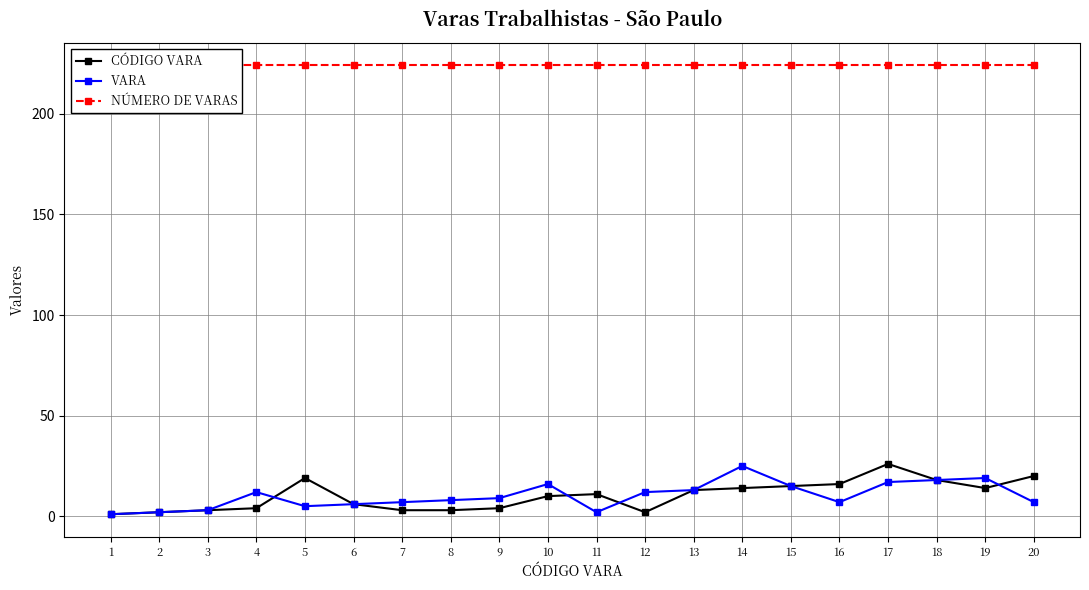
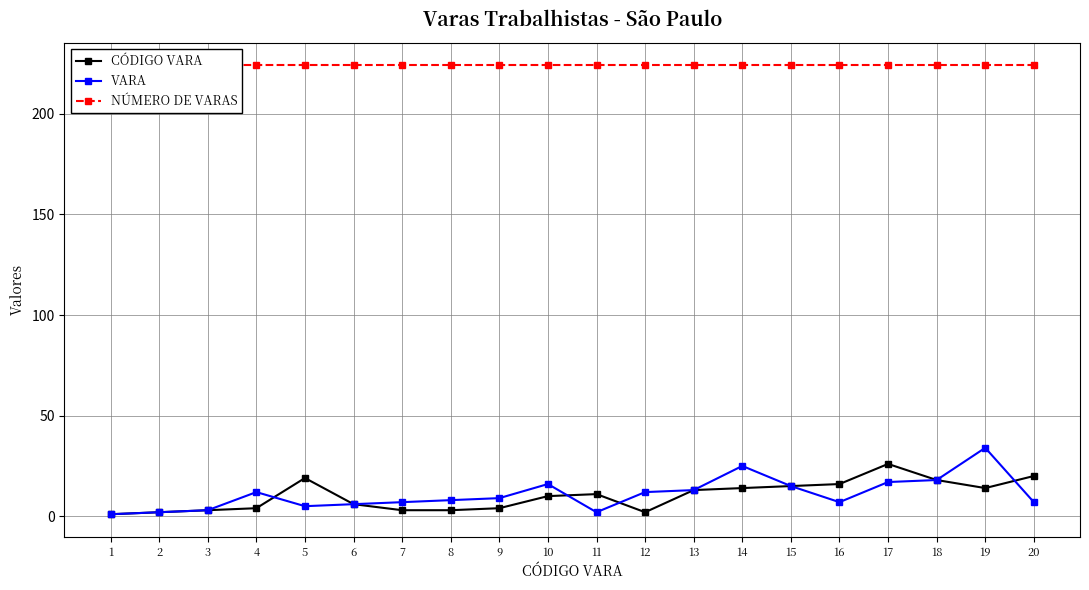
VARA, 19: 19 -> 34
